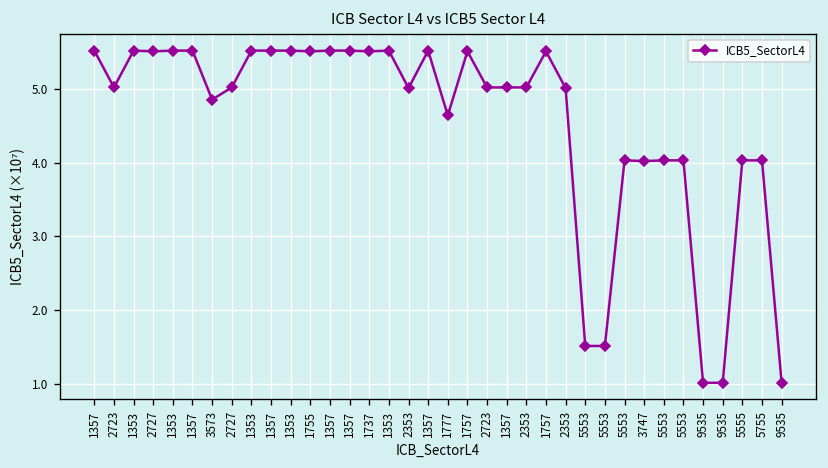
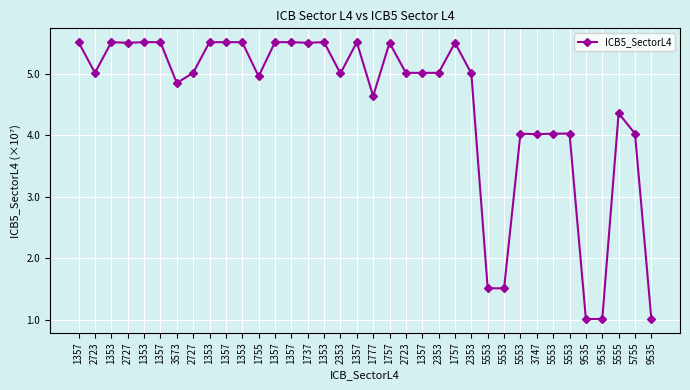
1755: 5.5 -> 5.0
5555: 4.0 -> 4.4
